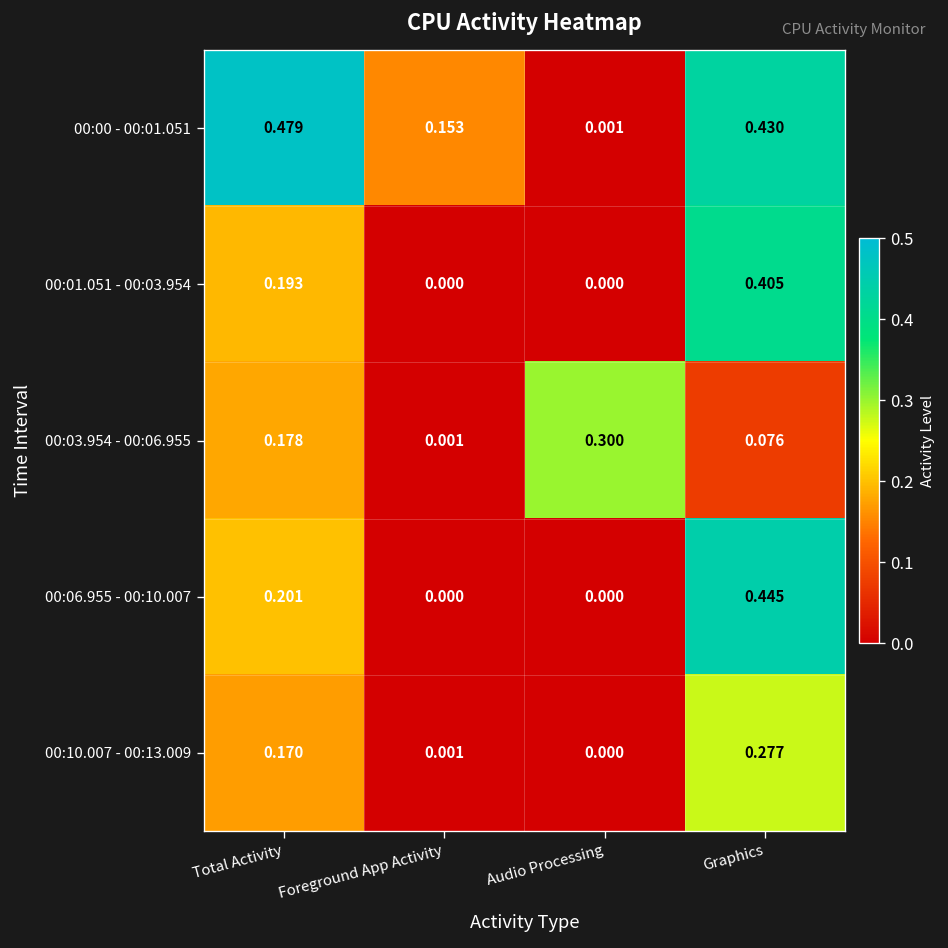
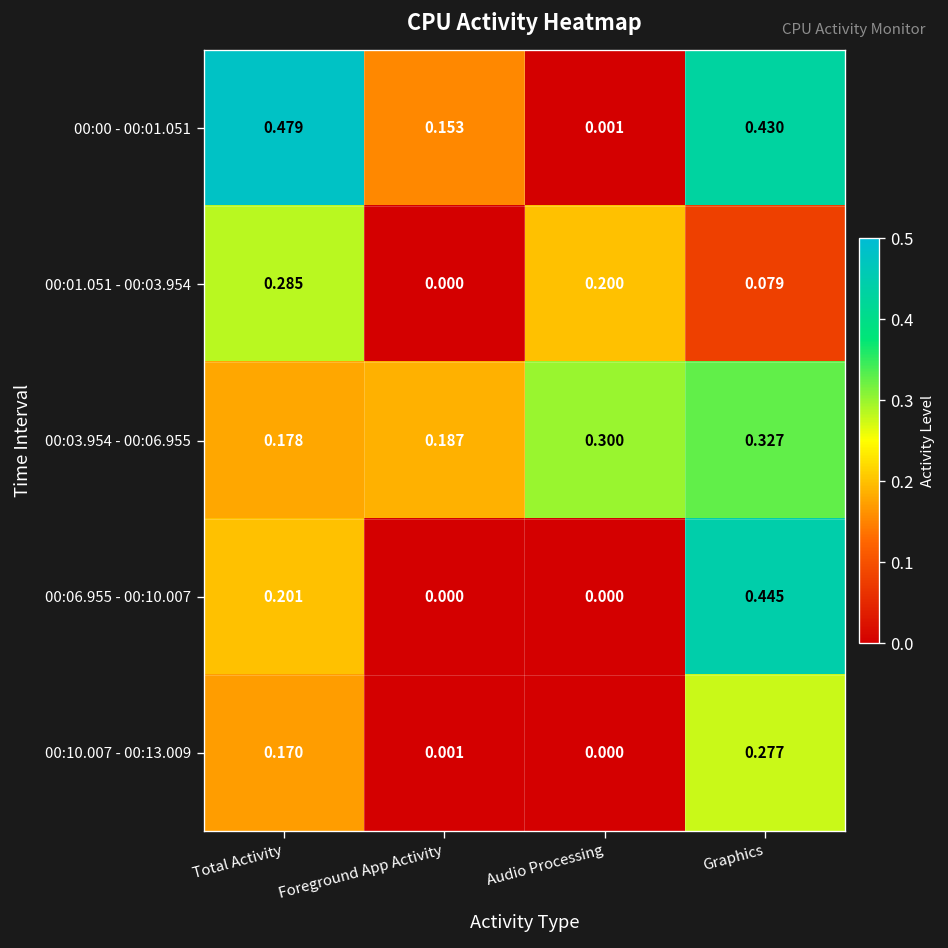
00:01.051 - 00:03.954, Total Activity: 0.193 -> 0.285
00:01.051 - 00:03.954, Audio Processing: 0.000 -> 0.200
00:01.051 - 00:03.954, Graphics: 0.405 -> 0.079
00:03.954 - 00:06.955, Foreground App Activity: 0.001 -> 0.187
00:03.954 - 00:06.955, Graphics: 0.076 -> 0.327
